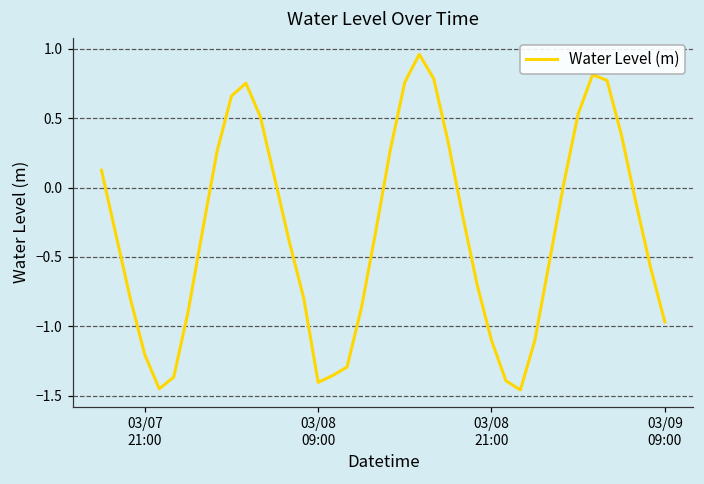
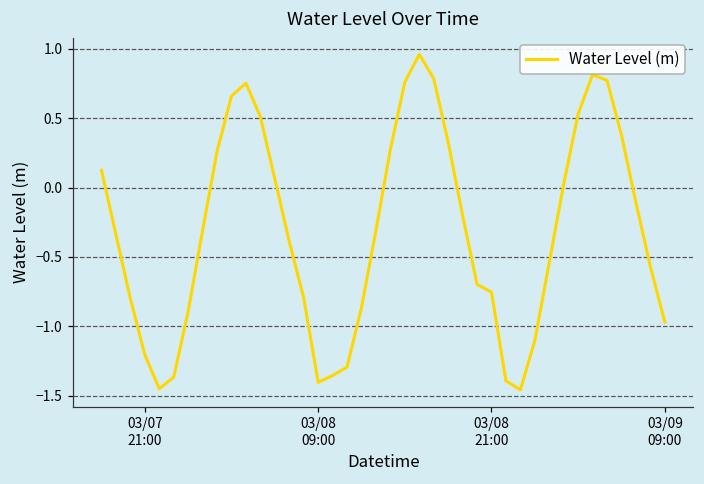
03/08 21:00: -1.10 -> -0.75
